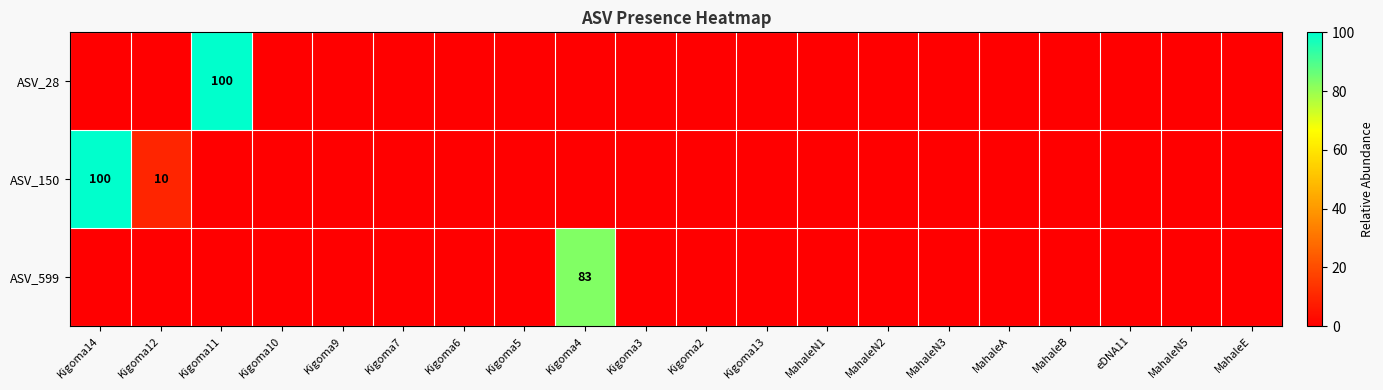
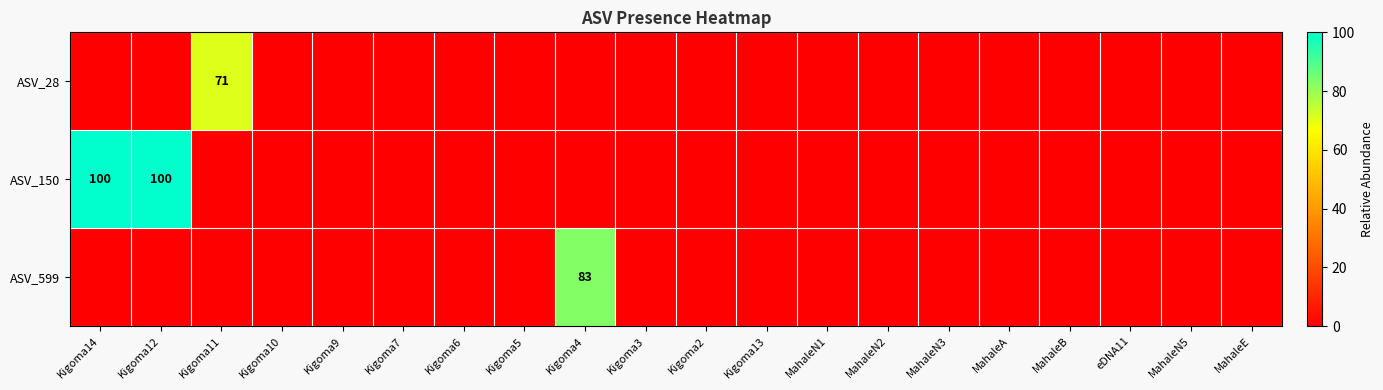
ASV_28, Kigoma11: 100 -> 71
ASV_150, Kigoma12: 10 -> 100
